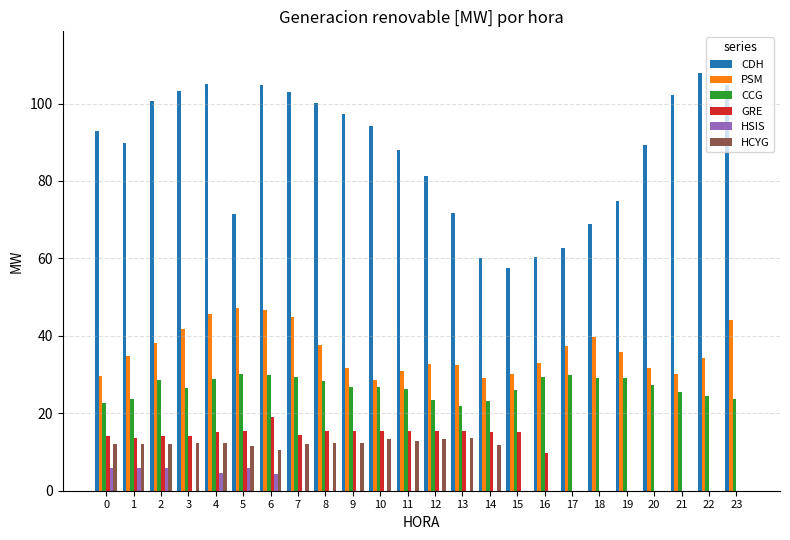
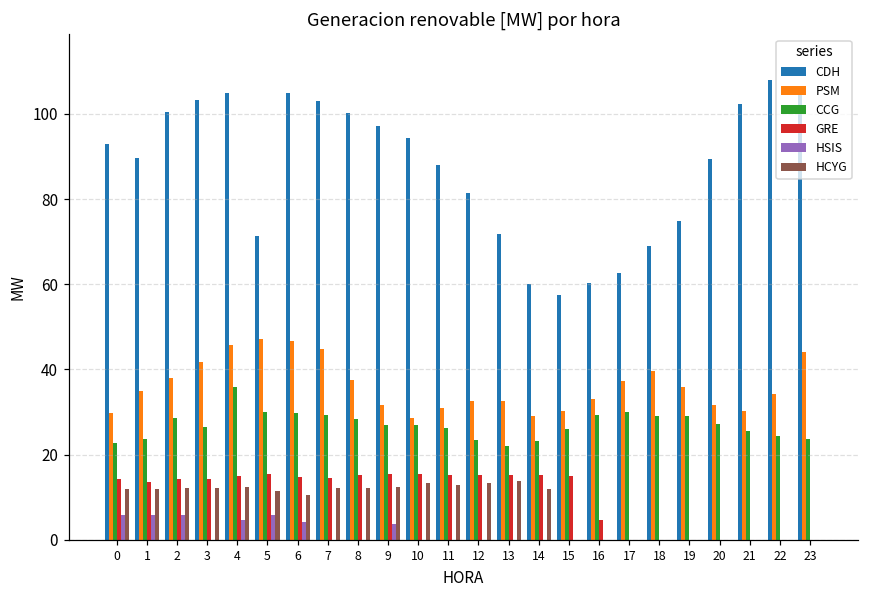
CCG, 4: 29 -> 36
GRE, 6: 19 -> 15
HSIS, 9: 0 -> 4
GRE, 16: 10 -> 5
